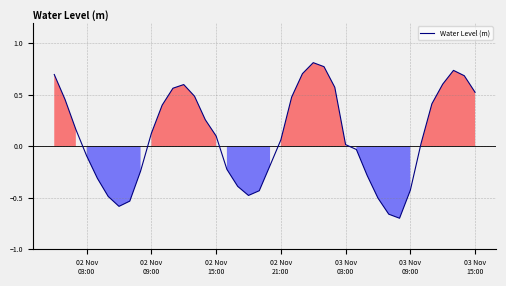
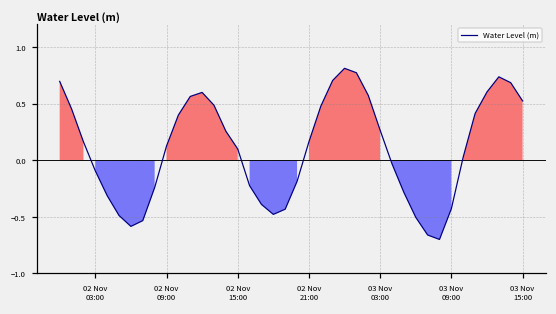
02 Nov 21:00: 0.06 -> 0.16
03 Nov 03:00: 0.02 -> 0.27
